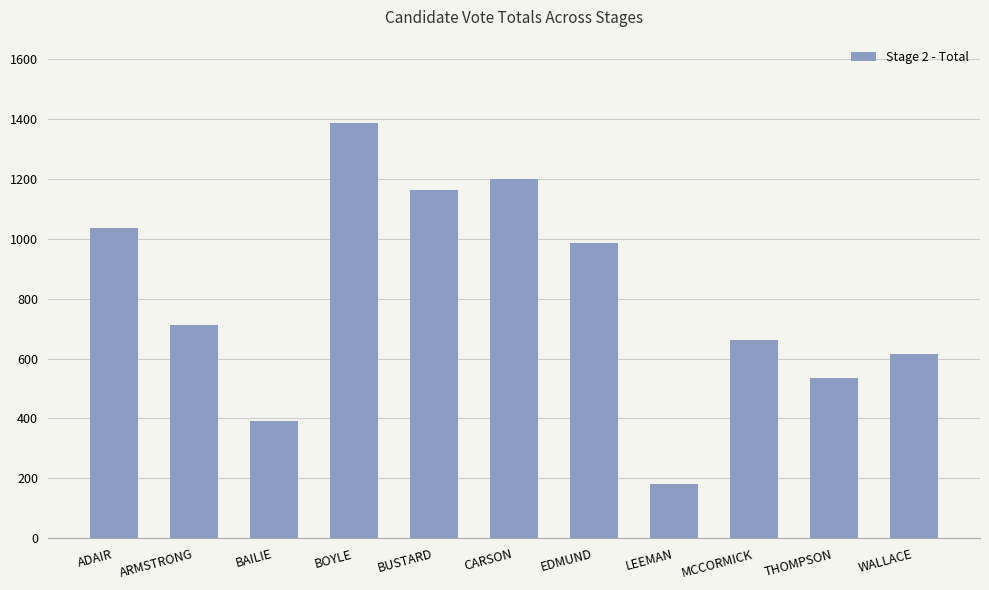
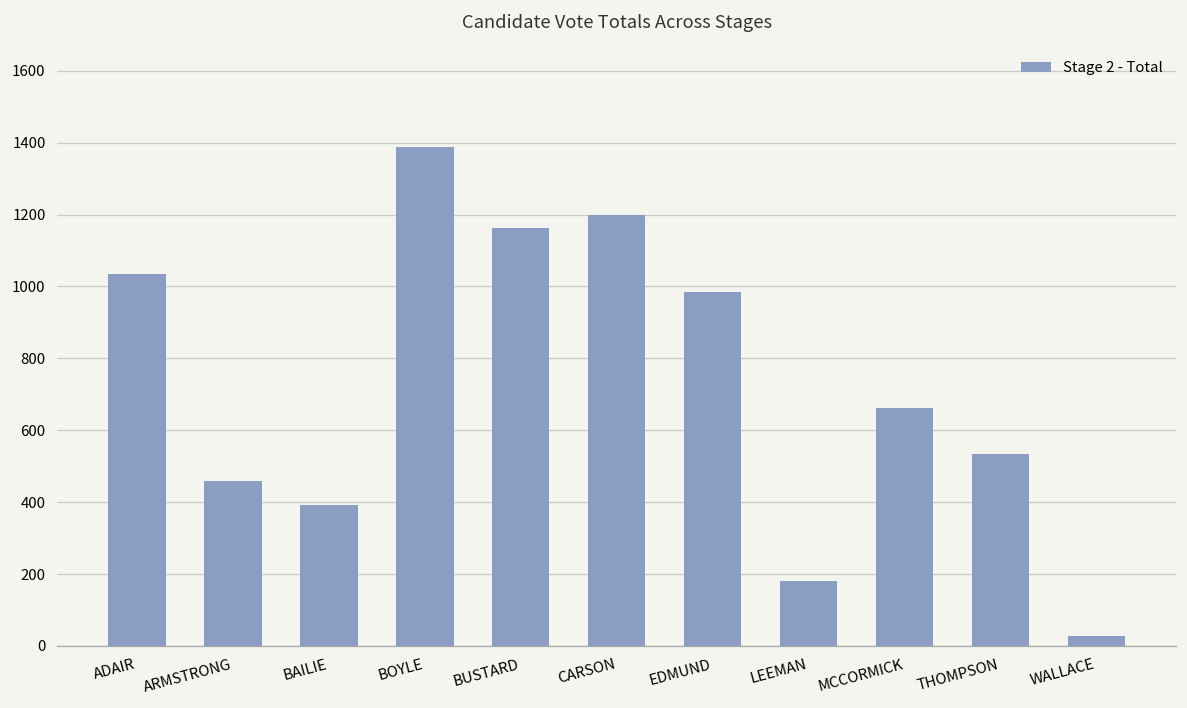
ARMSTRONG: 710 -> 460
WALLACE: 620 -> 30
